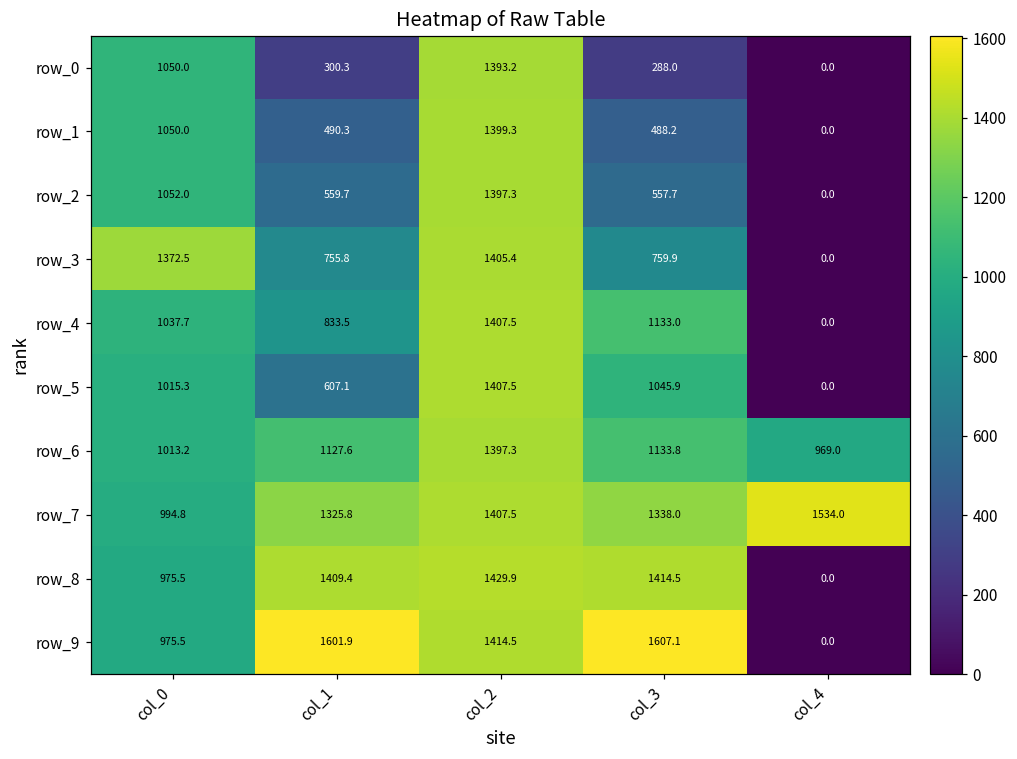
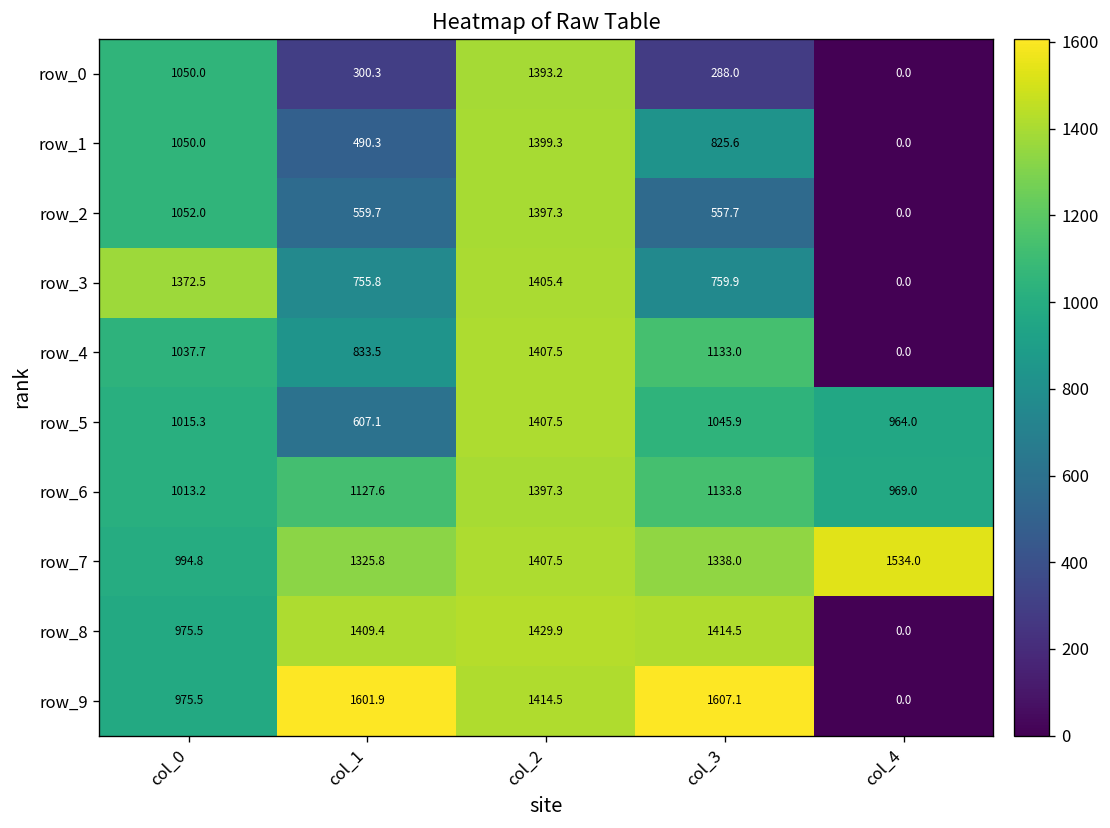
row_1, col_3: 488.2 -> 825.6
row_5, col_4: 0.0 -> 964.0
